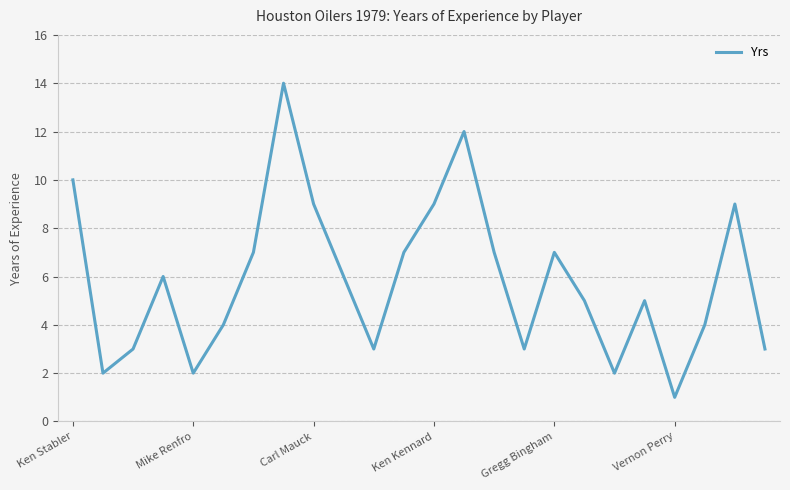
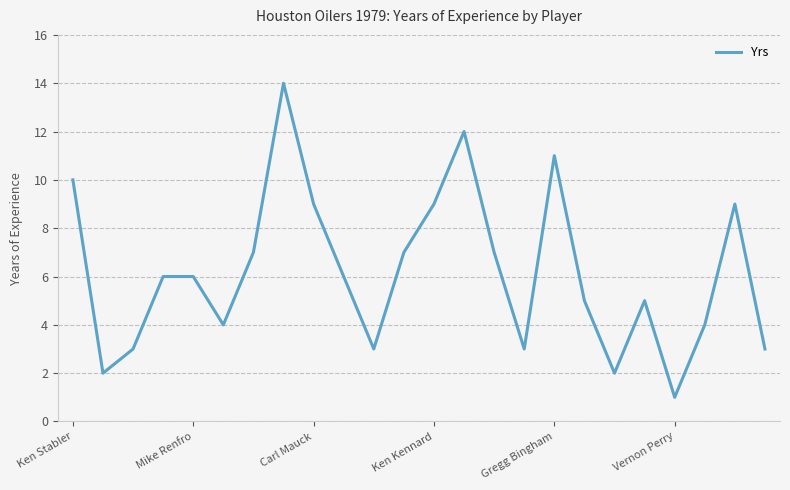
Mike Renfro: 2 -> 6
Gregg Bingham: 7 -> 11
